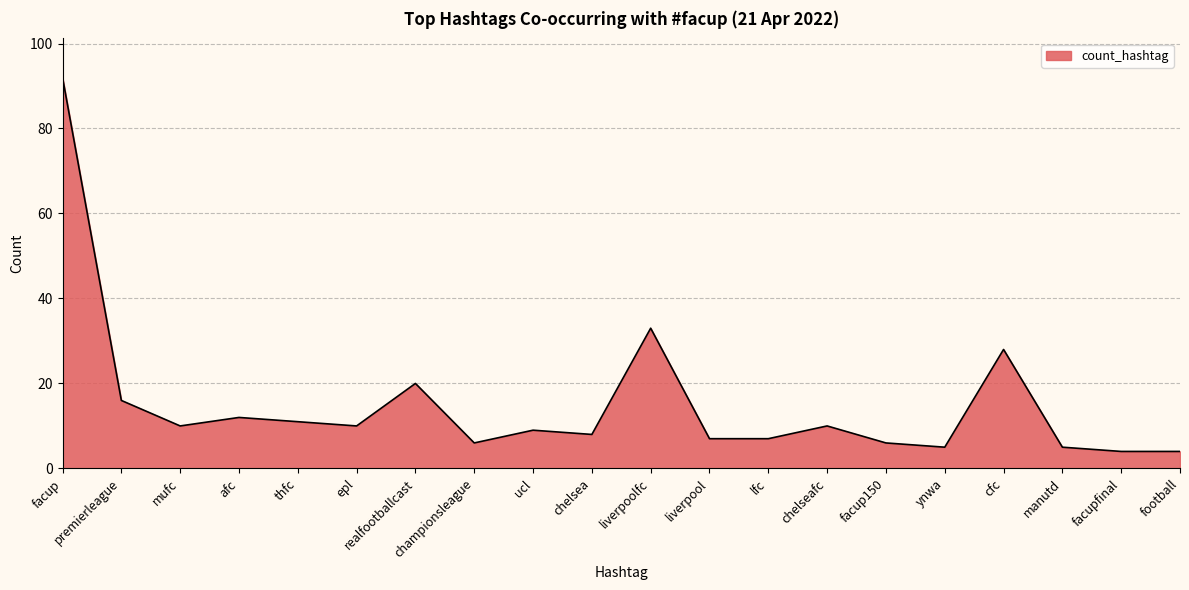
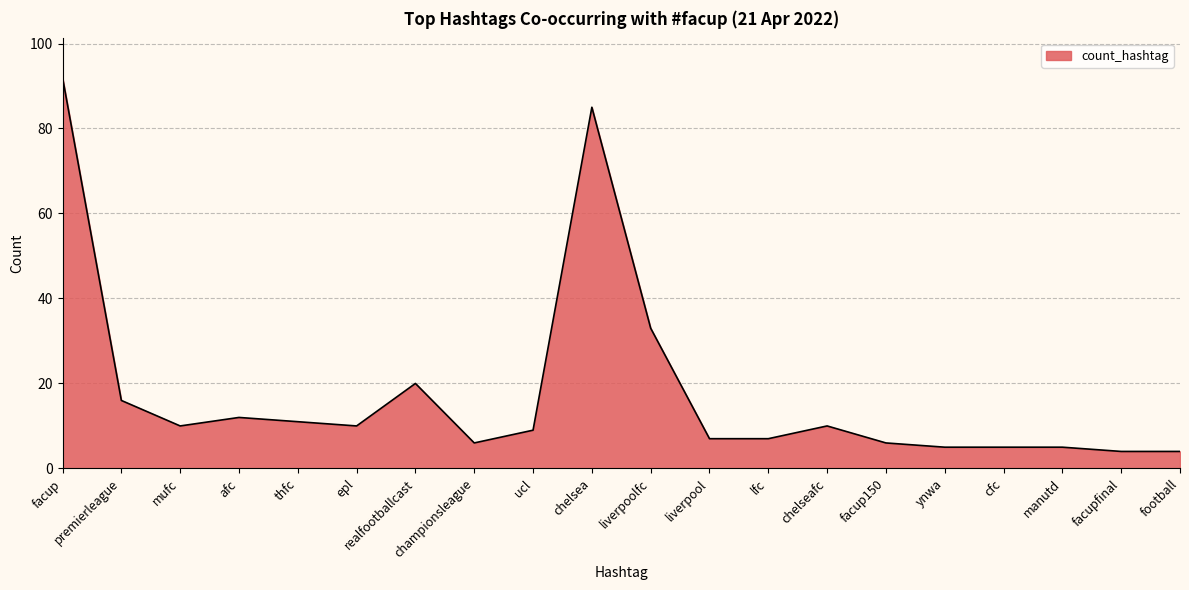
chelsea: 8 -> 85
cfc: 28 -> 5
